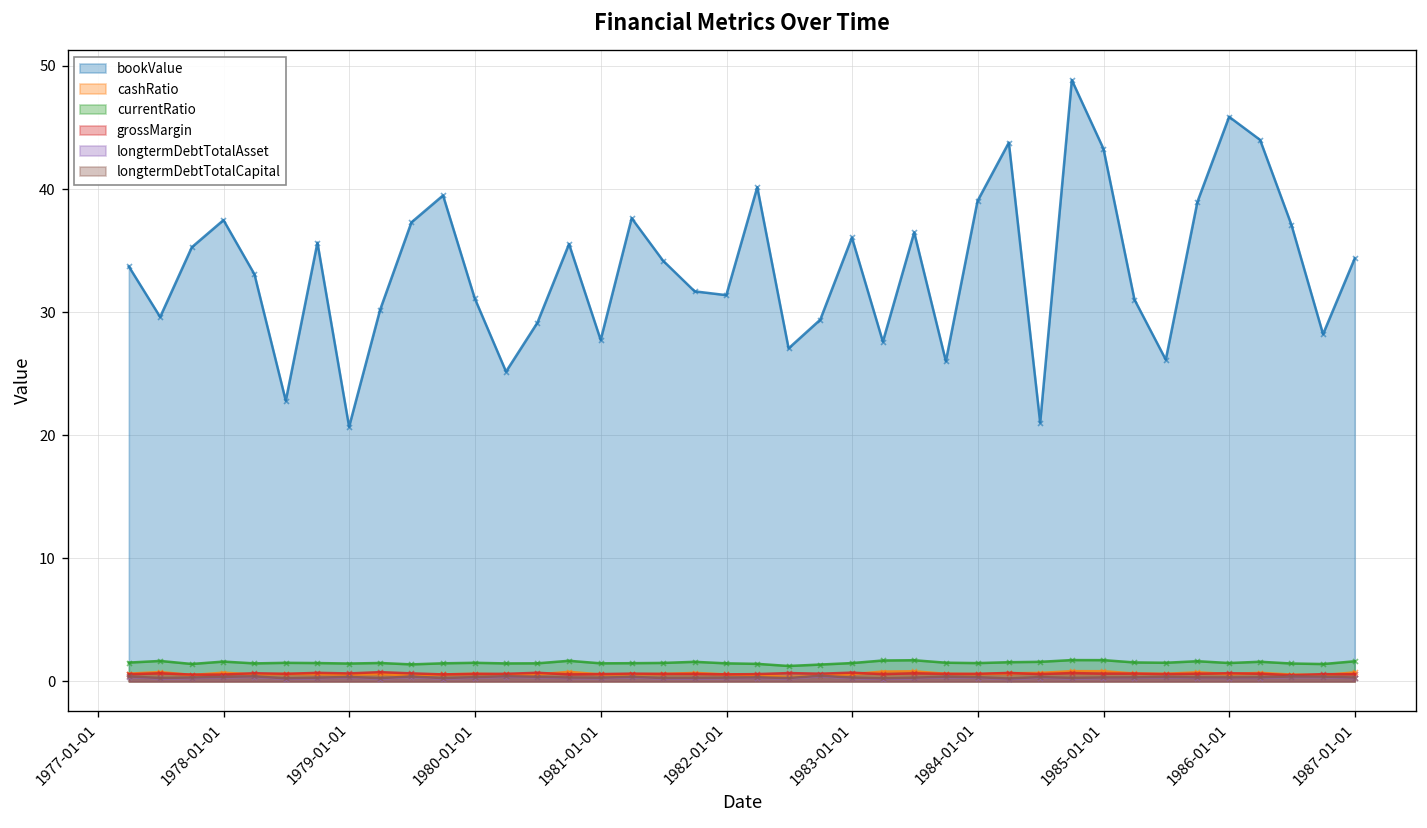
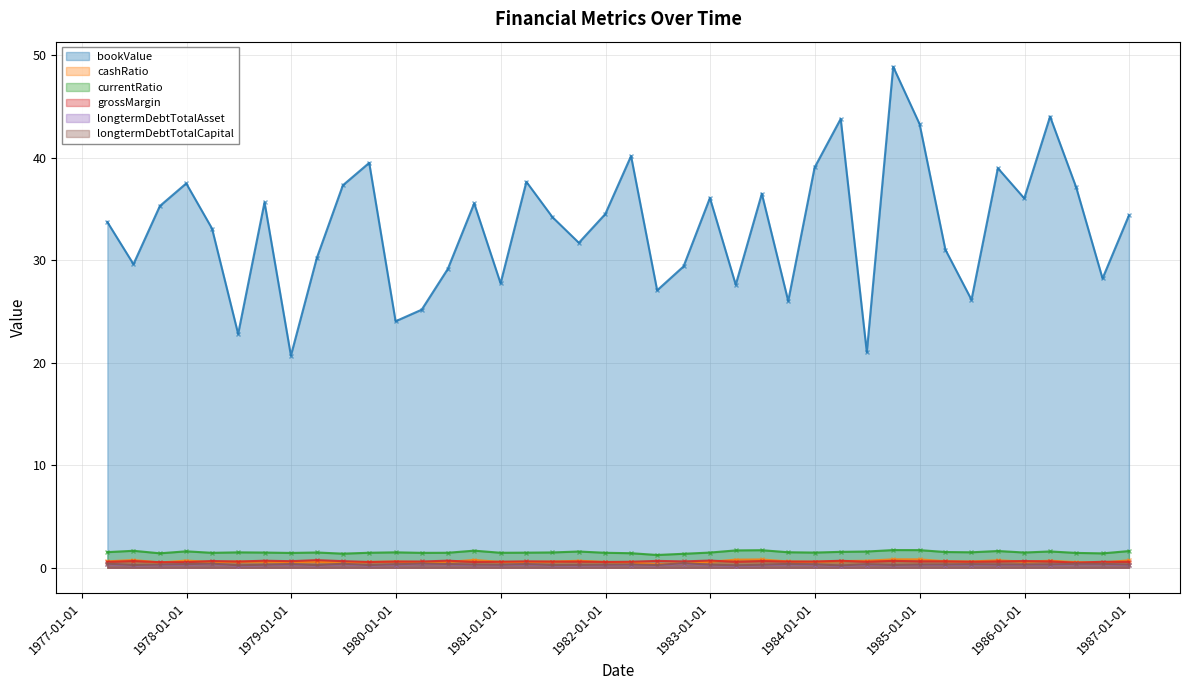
bookValue, 1980-01-01: 31.1 -> 24.0
bookValue, 1982-01-01: 31.4 -> 34.5
bookValue, 1986-01-01: 45.9 -> 36.0
